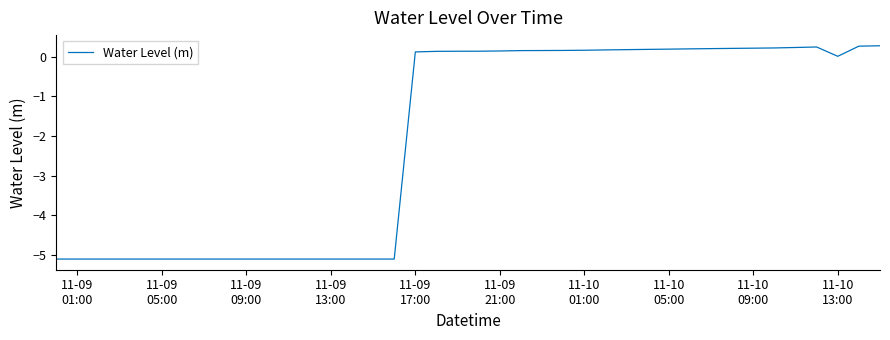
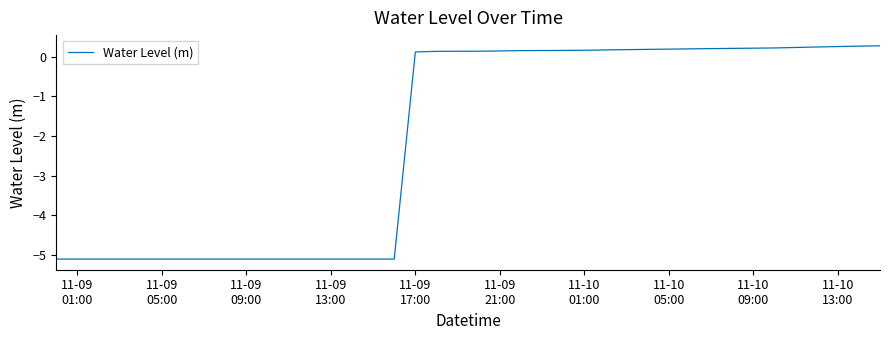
11-10 13:00: 0.0 -> 0.3
